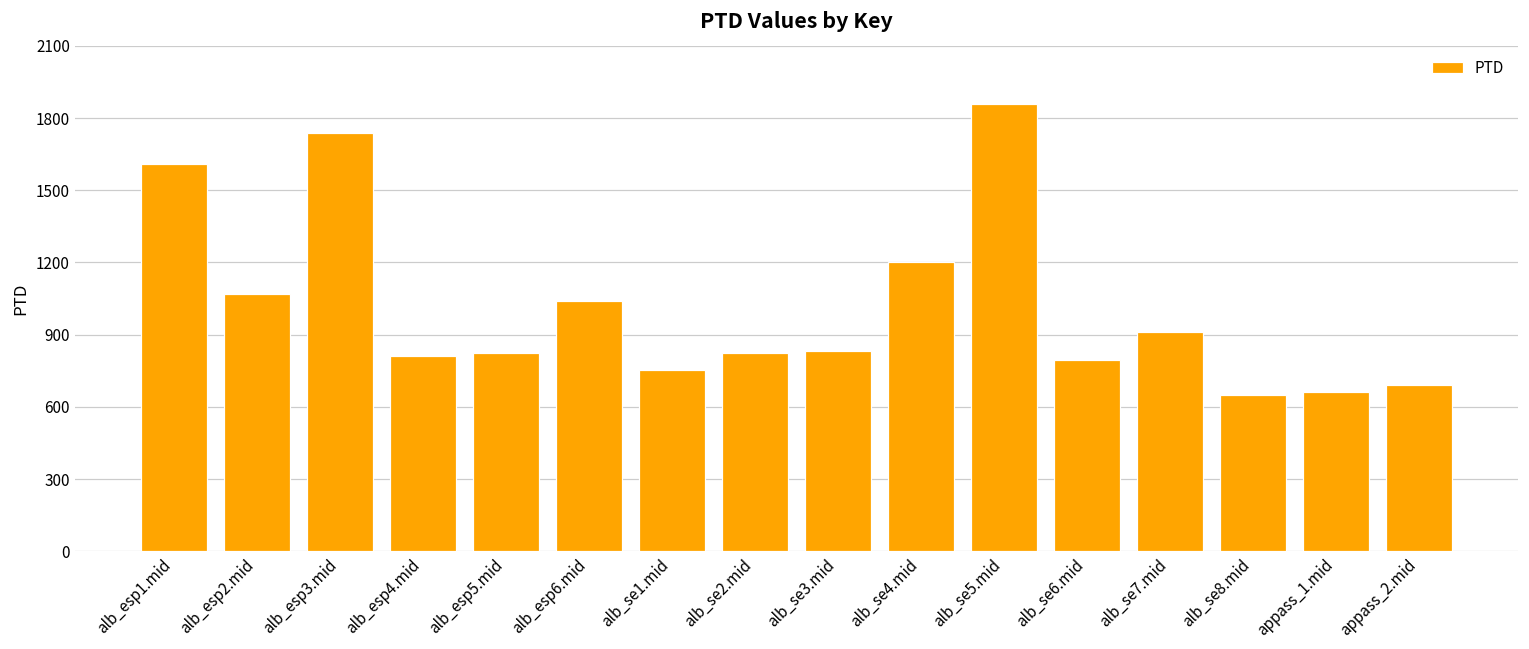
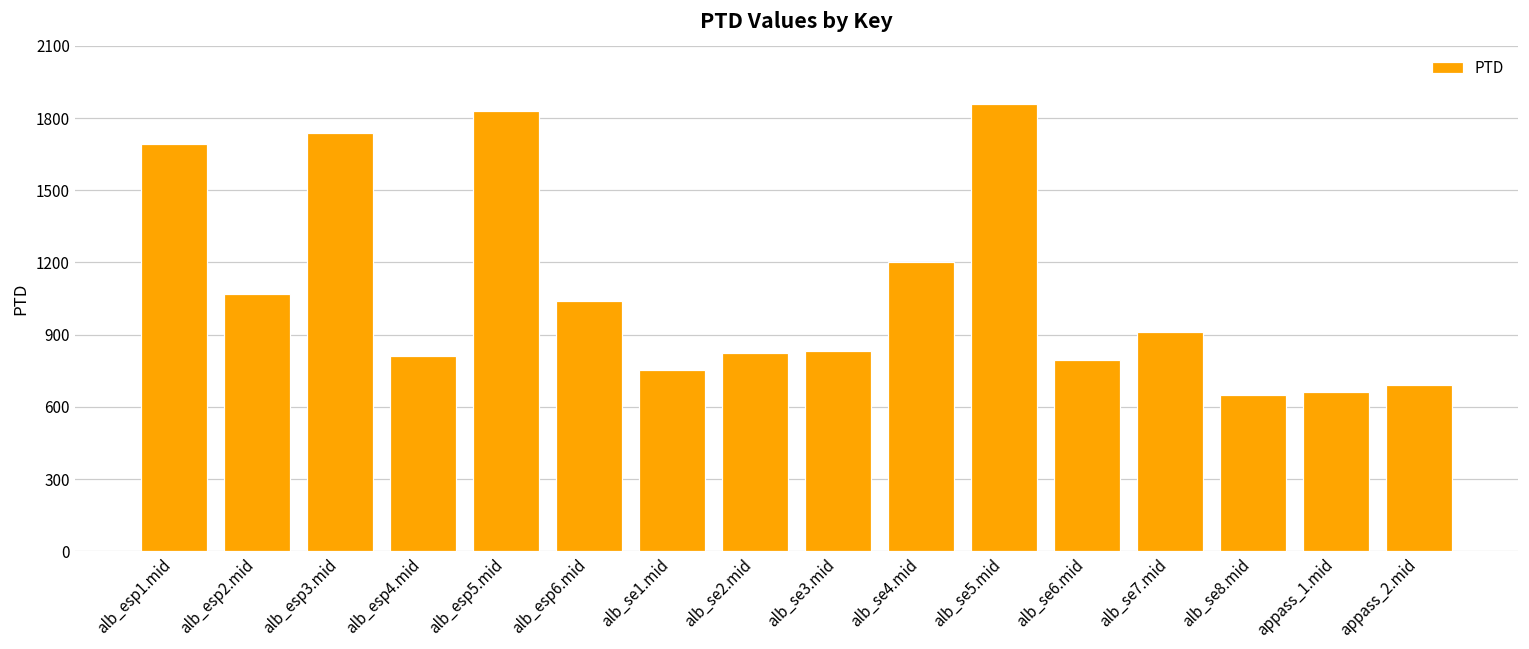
alb_esp1.mid: 1610 -> 1690
alb_esp5.mid: 830 -> 1830
